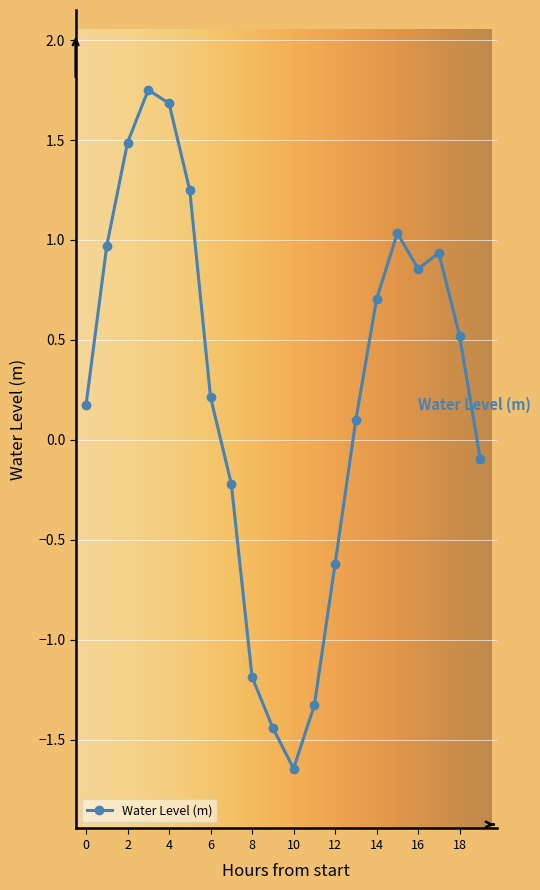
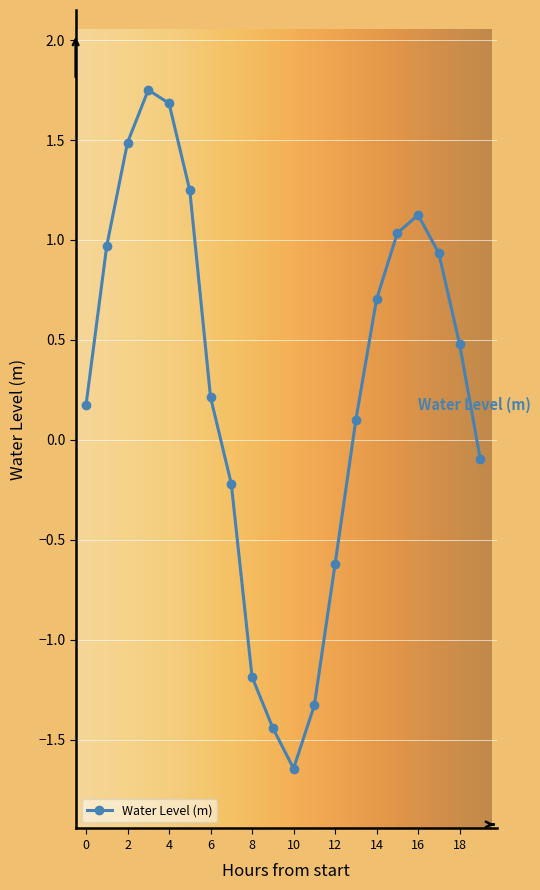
16: 0.86 -> 1.12
18: 0.52 -> 0.48
